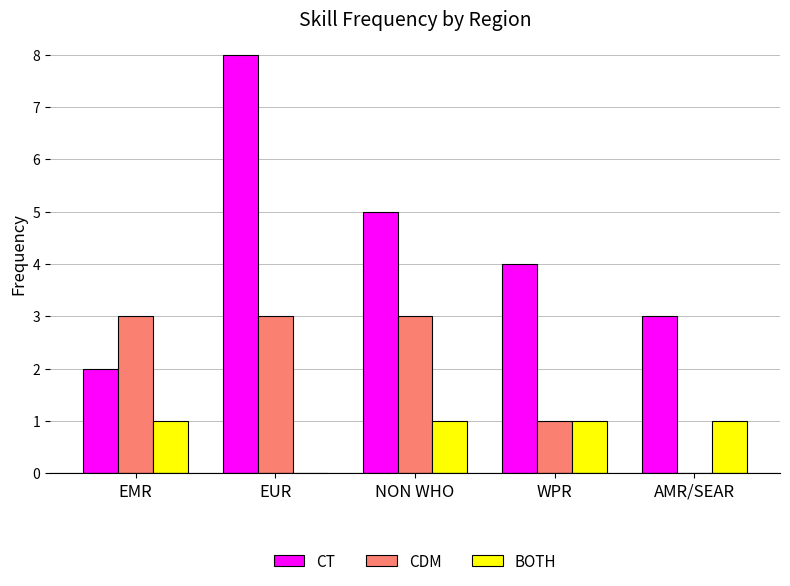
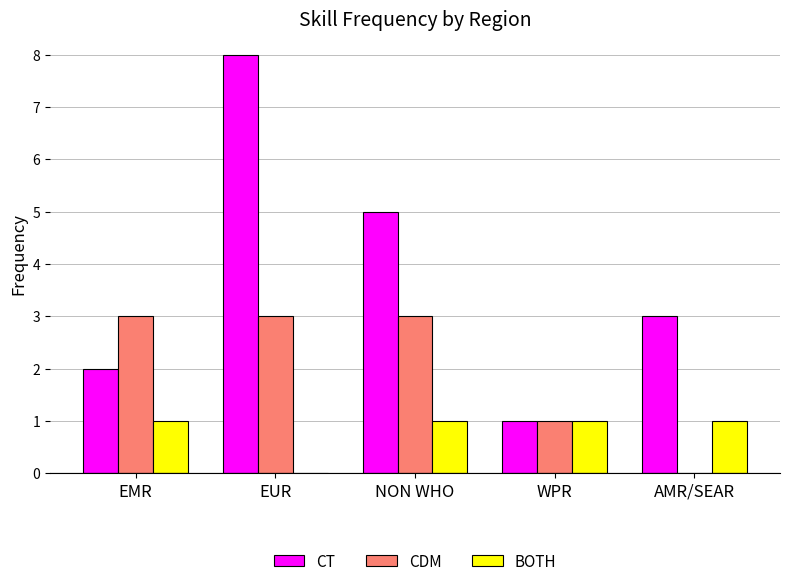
CT, WPR: 4 -> 1
